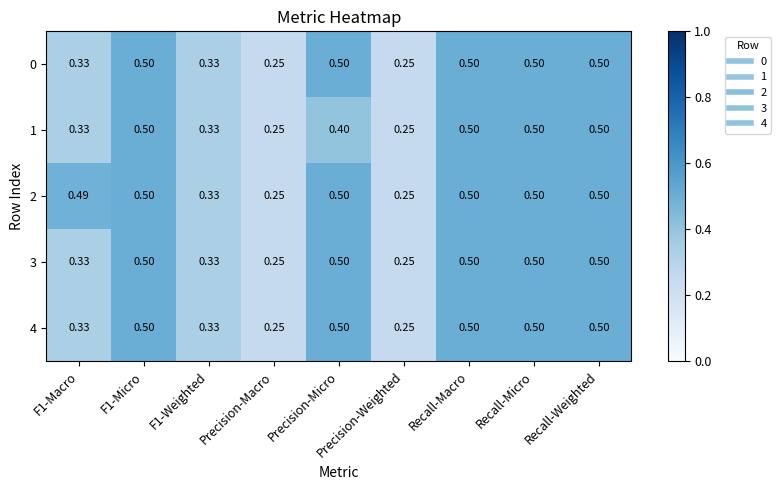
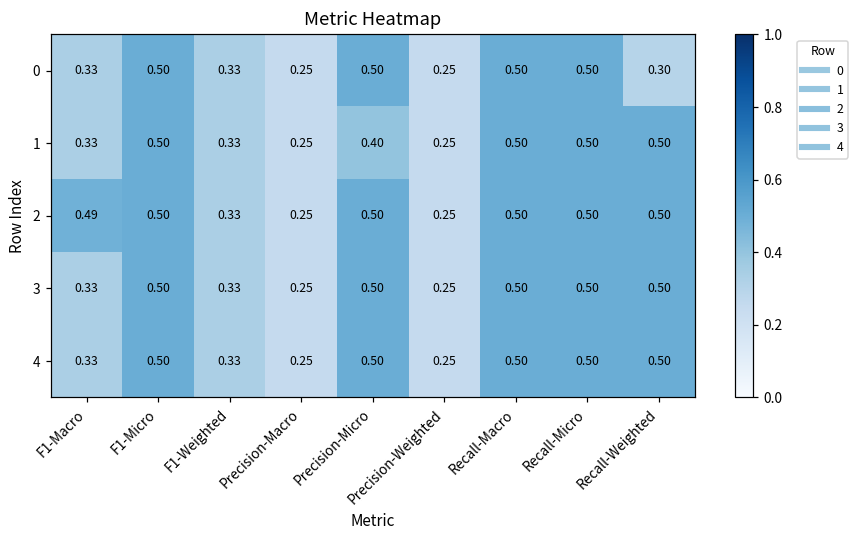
0, Recall-Weighted: 0.50 -> 0.30
